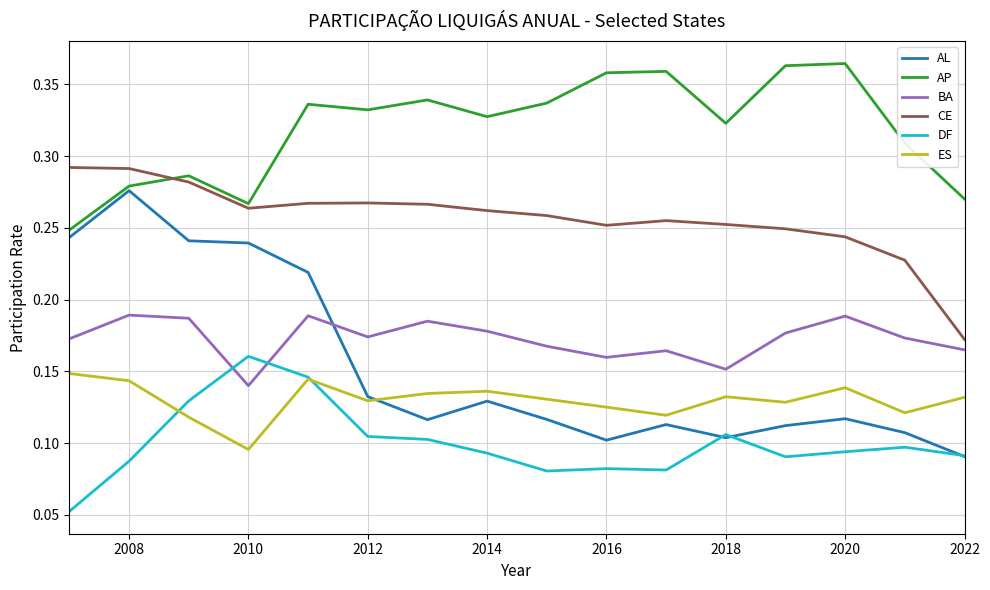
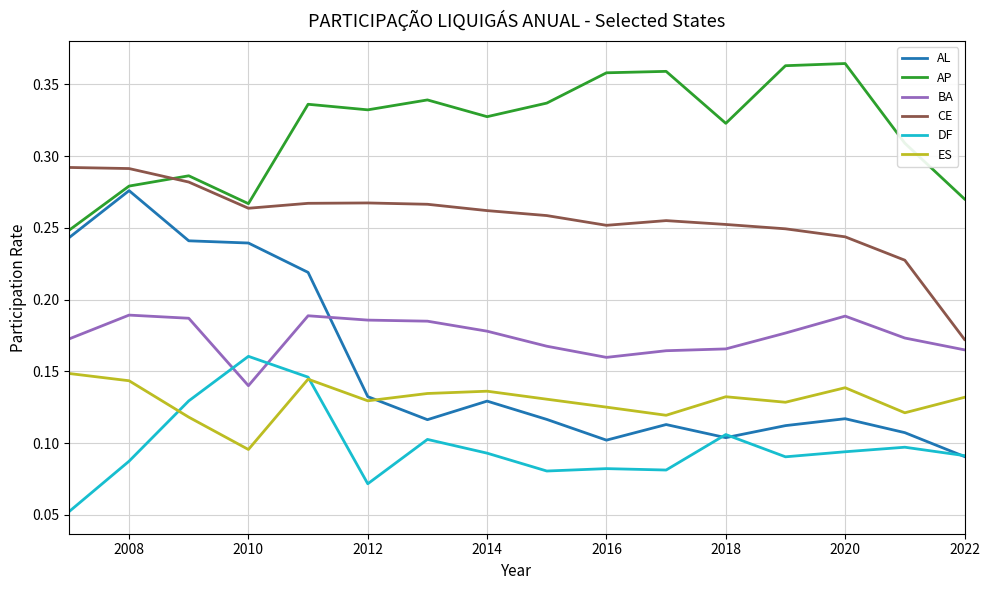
BA, 2012: 0.174 -> 0.186
DF, 2012: 0.105 -> 0.072
BA, 2018: 0.152 -> 0.166
